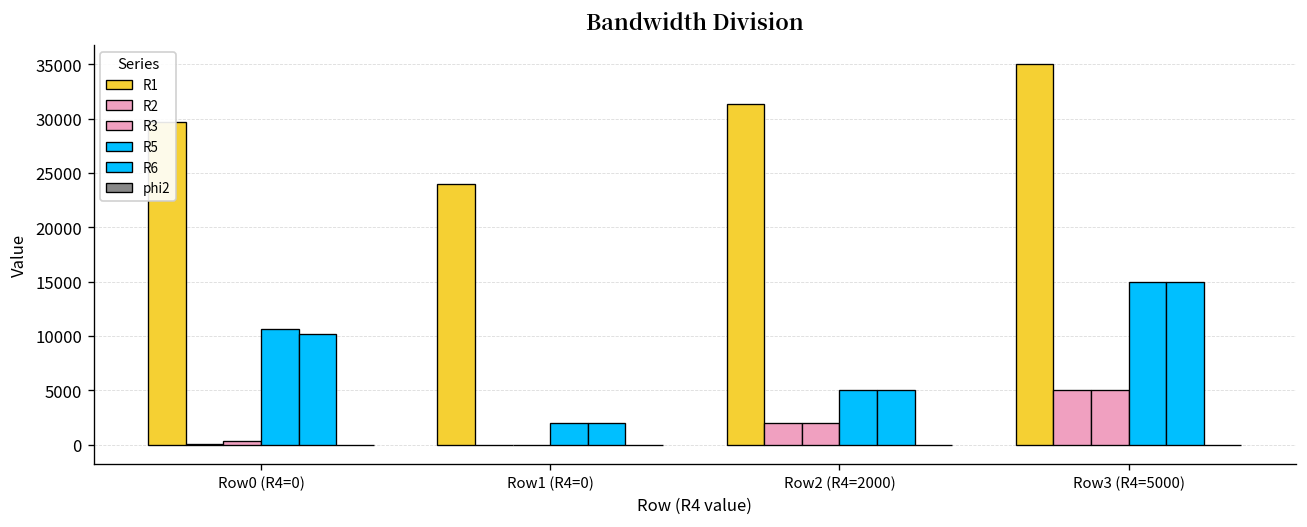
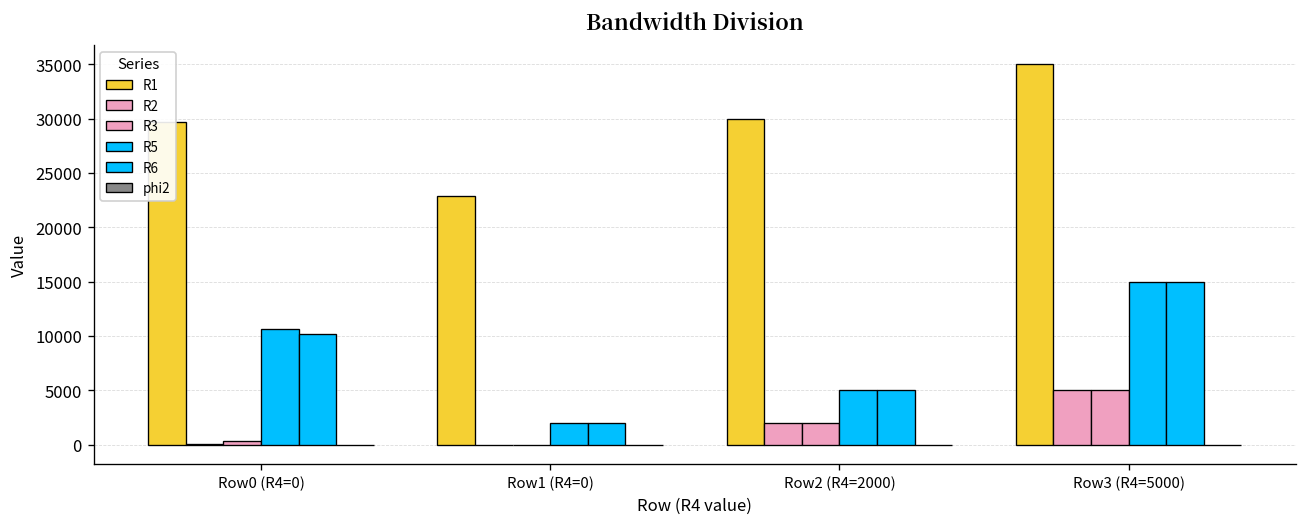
R1, Row1 (R4=0): 24000 -> 23000
R1, Row2 (R4=2000): 31000 -> 30000
